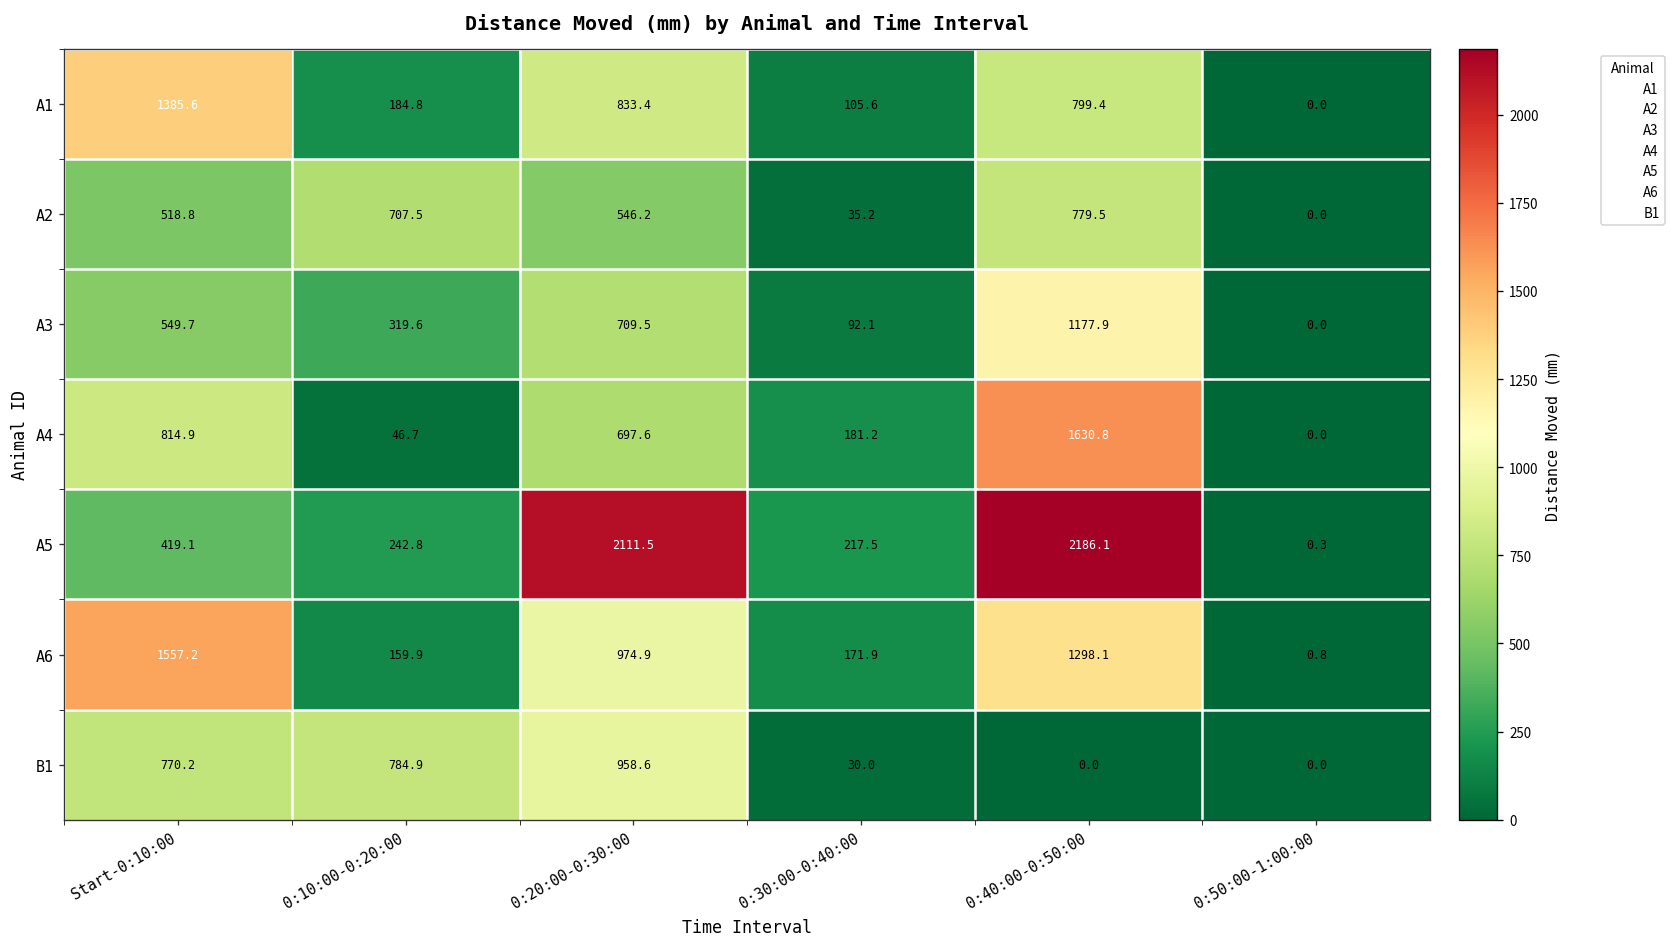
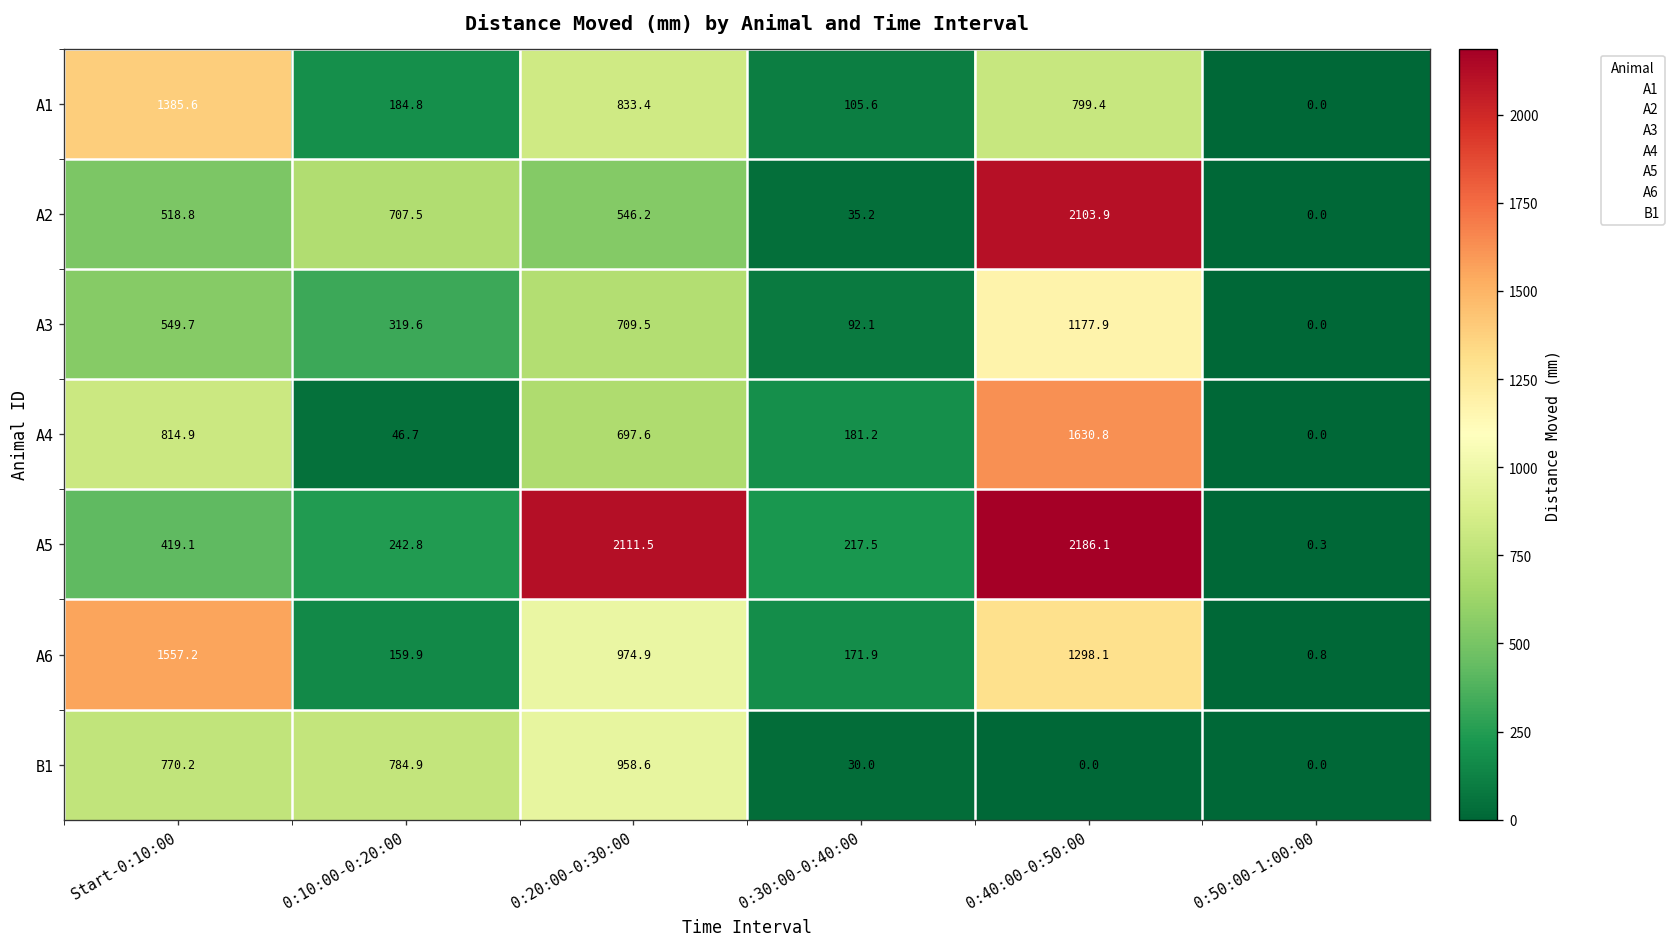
A2, 0:40:00-0:50:00: 779.5 -> 2103.9
